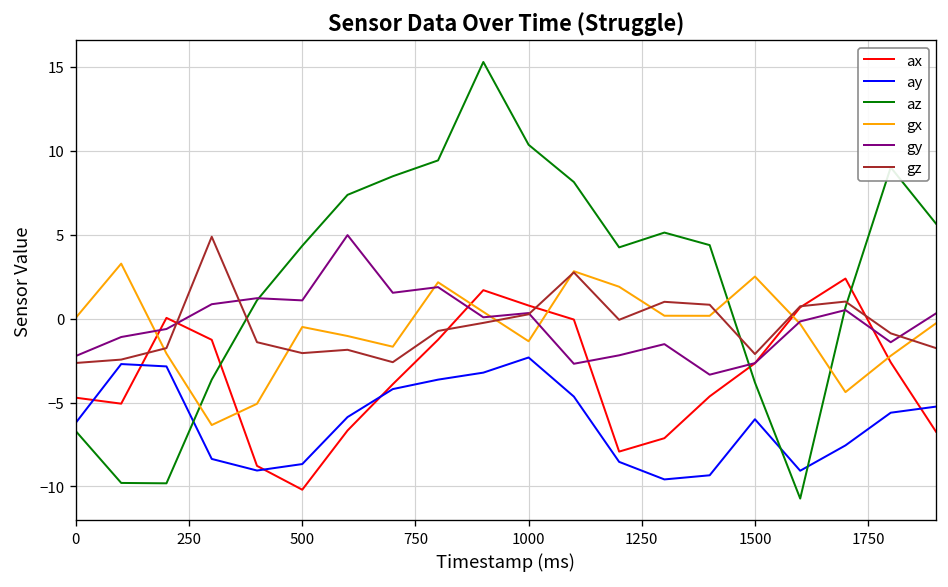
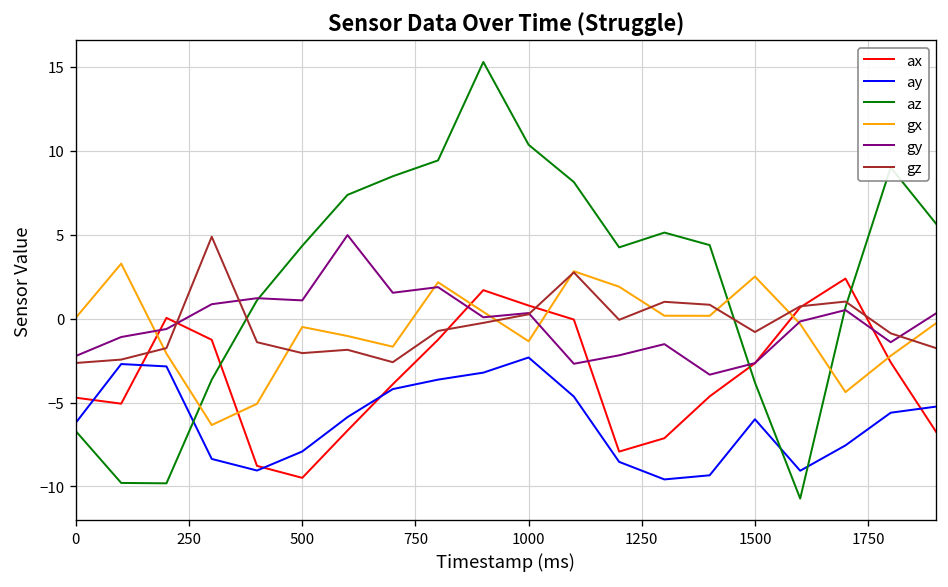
ax, 500: -10.2 -> -9.5
ay, 500: -8.7 -> -7.9
gz, 1500: -2.1 -> -0.8
